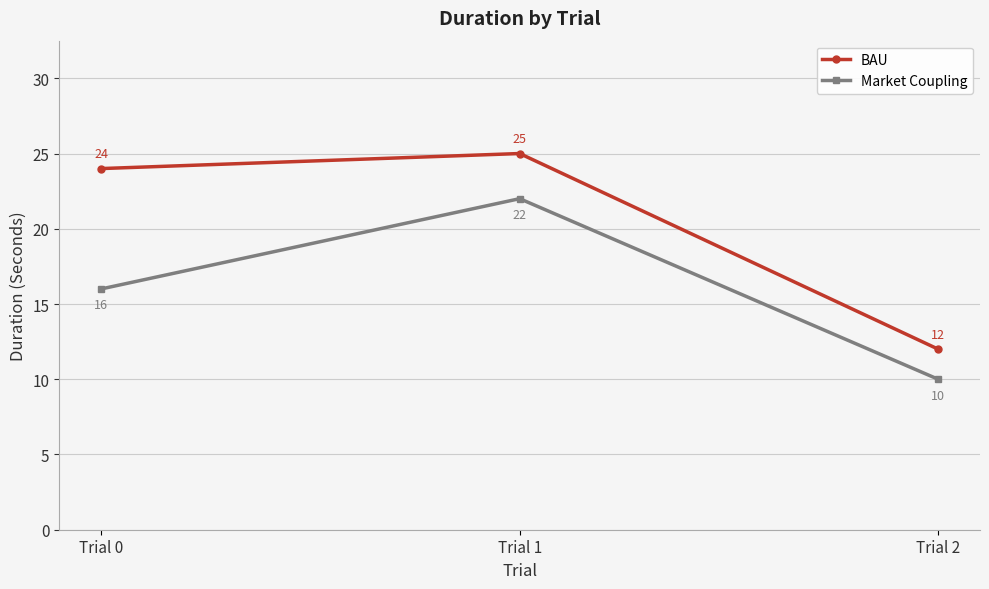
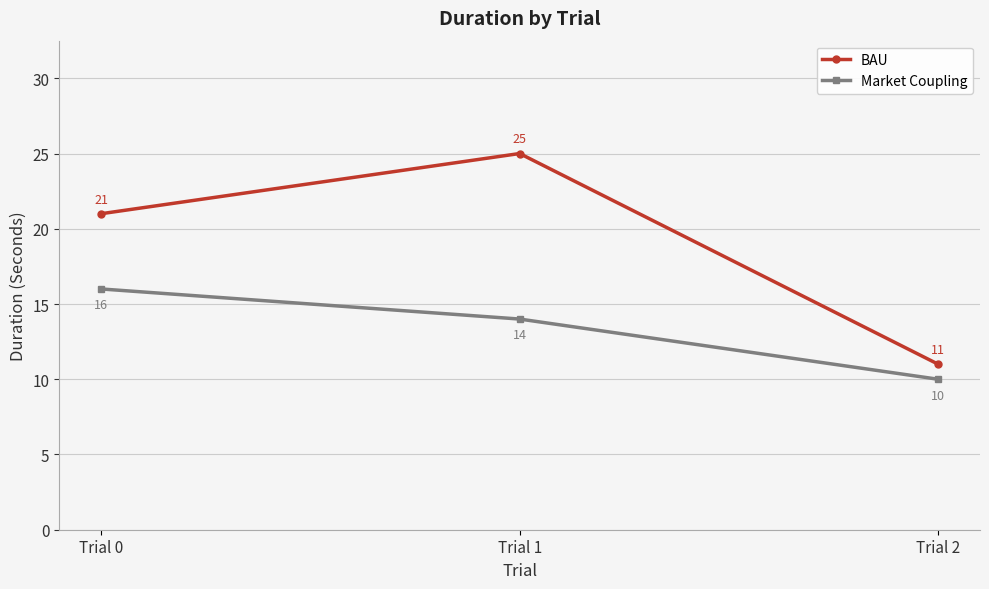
BAU, Trial 0: 24 -> 21
Market Coupling, Trial 1: 22 -> 14
BAU, Trial 2: 12 -> 11
